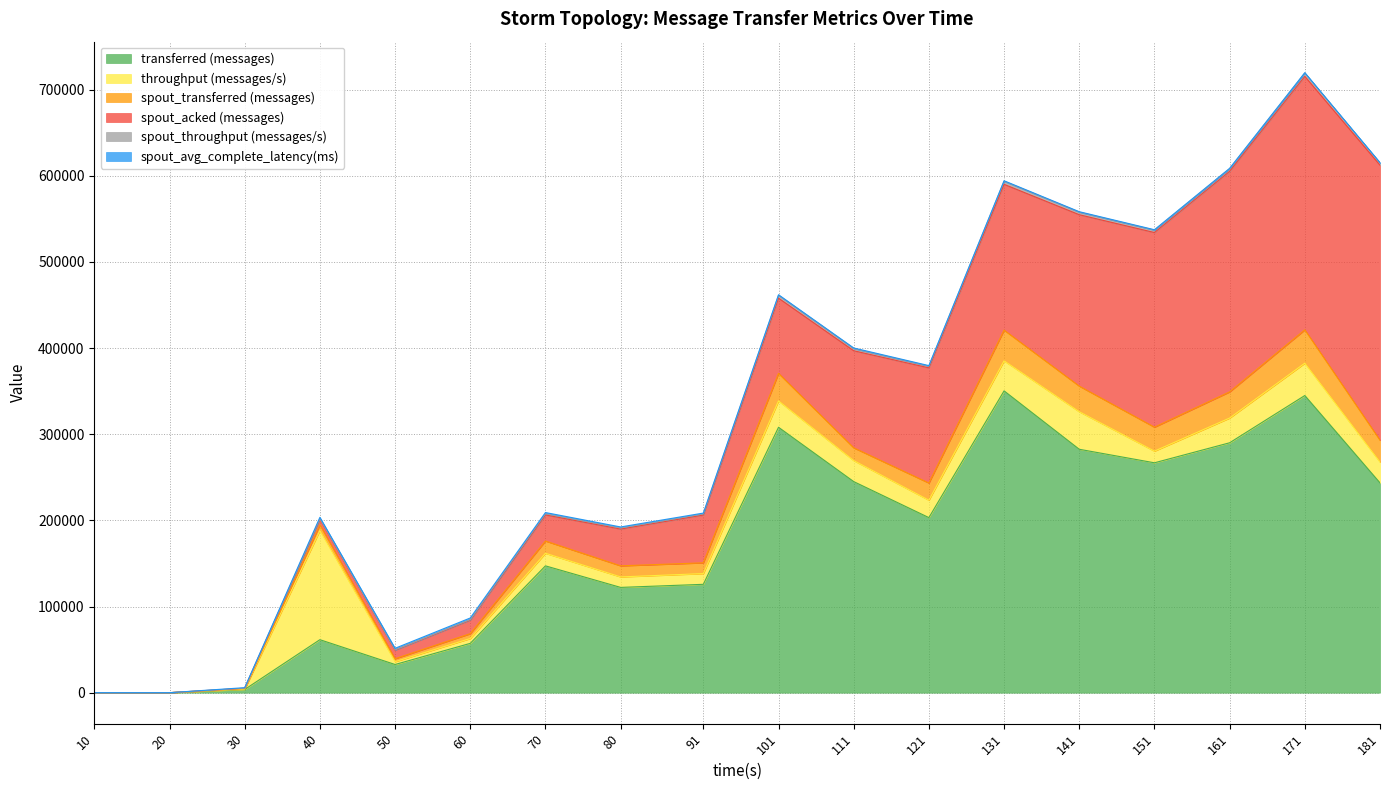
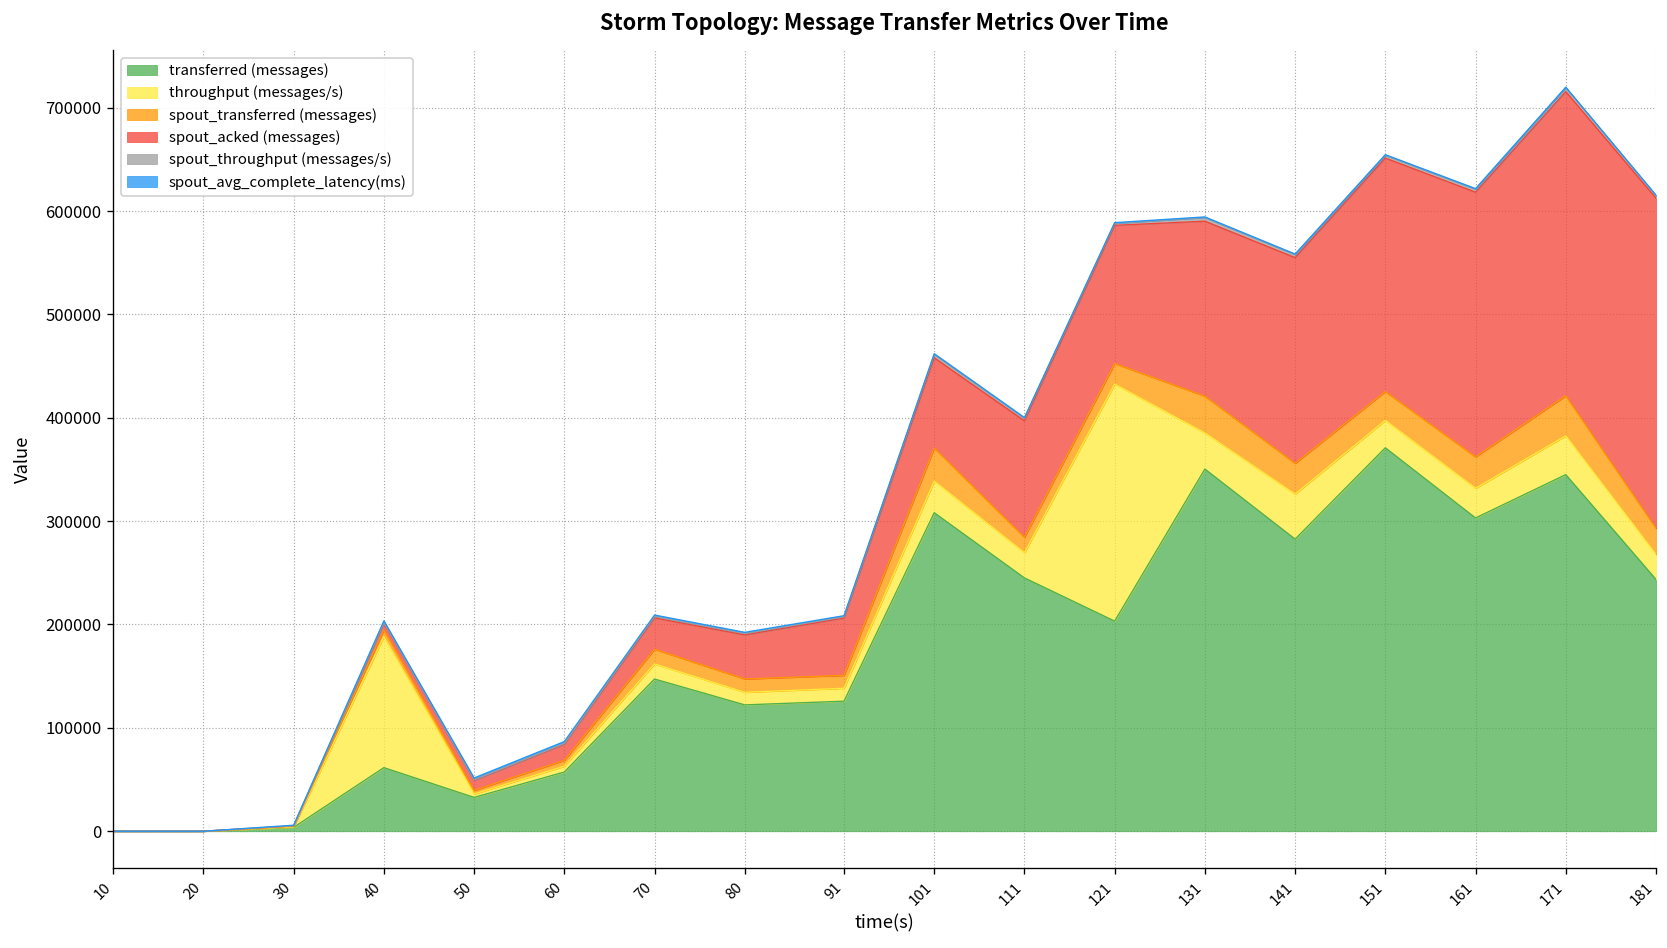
throughput (messages/s), 121: 20000 -> 230000
transferred (messages), 151: 270000 -> 370000
throughput (messages/s), 151: 10000 -> 30000
transferred (messages), 161: 290000 -> 300000
